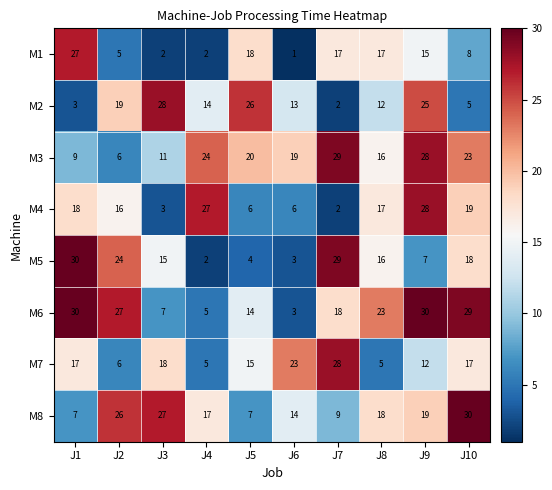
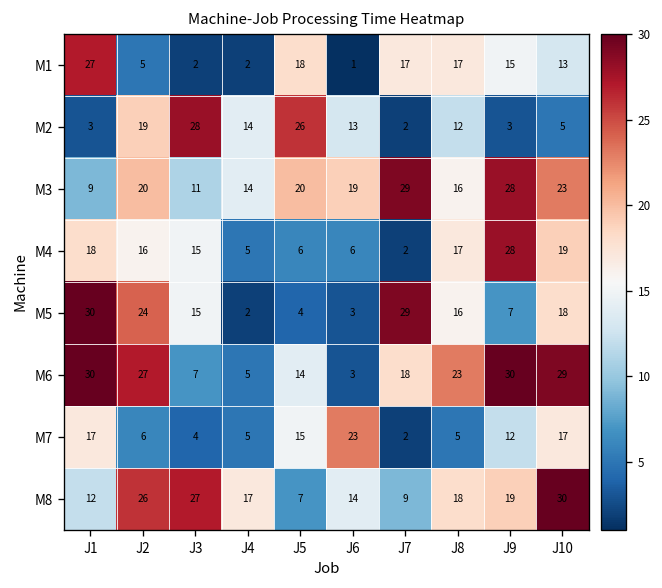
M1, J10: 8 -> 13
M2, J9: 25 -> 3
M3, J2: 6 -> 20
M3, J4: 24 -> 14
M4, J3: 3 -> 15
M4, J4: 27 -> 5
M7, J3: 18 -> 4
M7, J7: 28 -> 2
M8, J1: 7 -> 12
